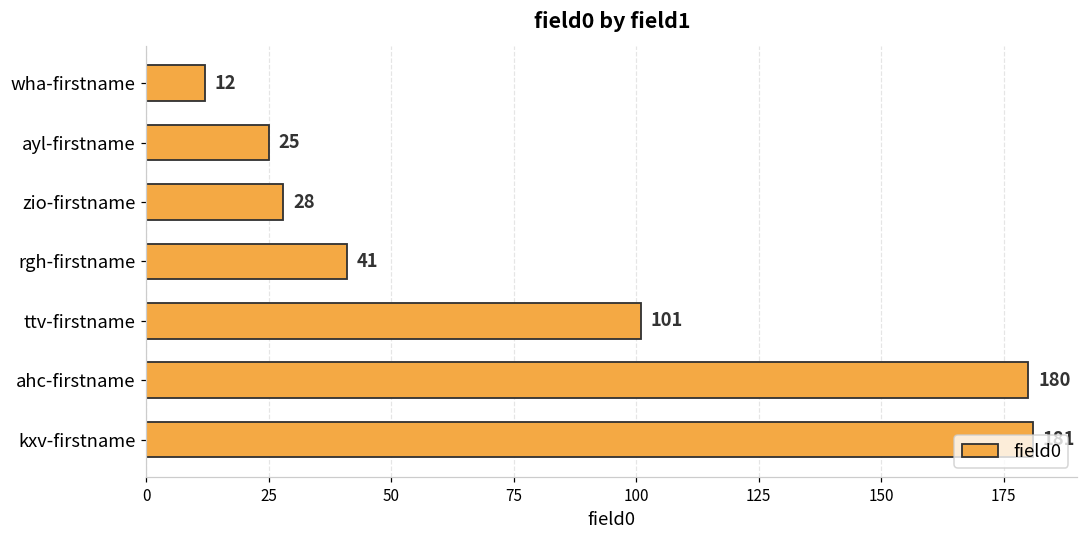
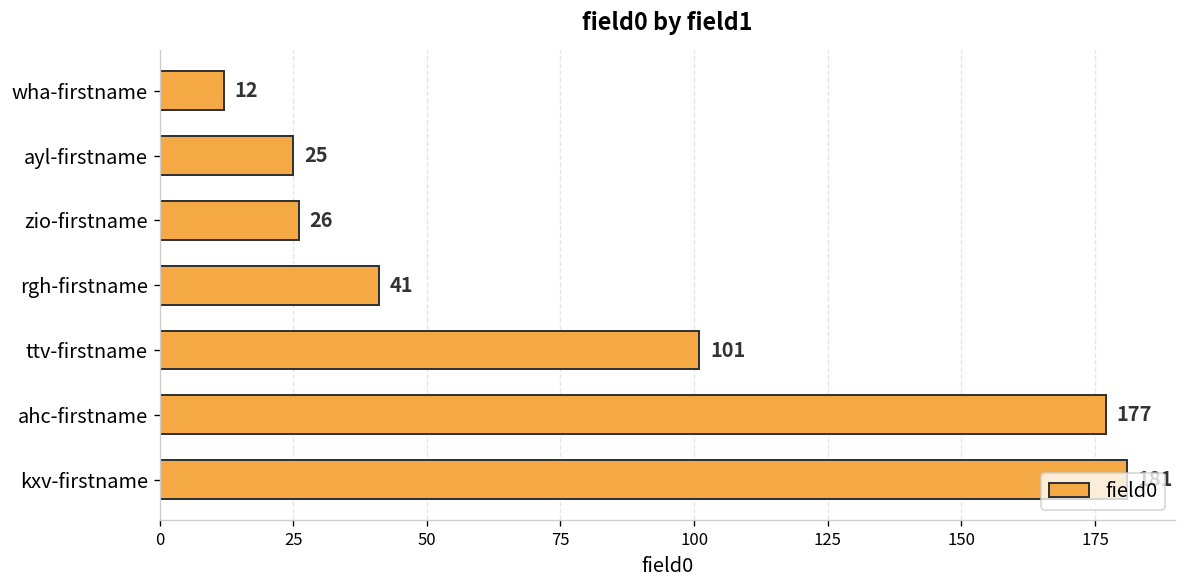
zio-firstname: 28 -> 26
ahc-firstname: 180 -> 177
